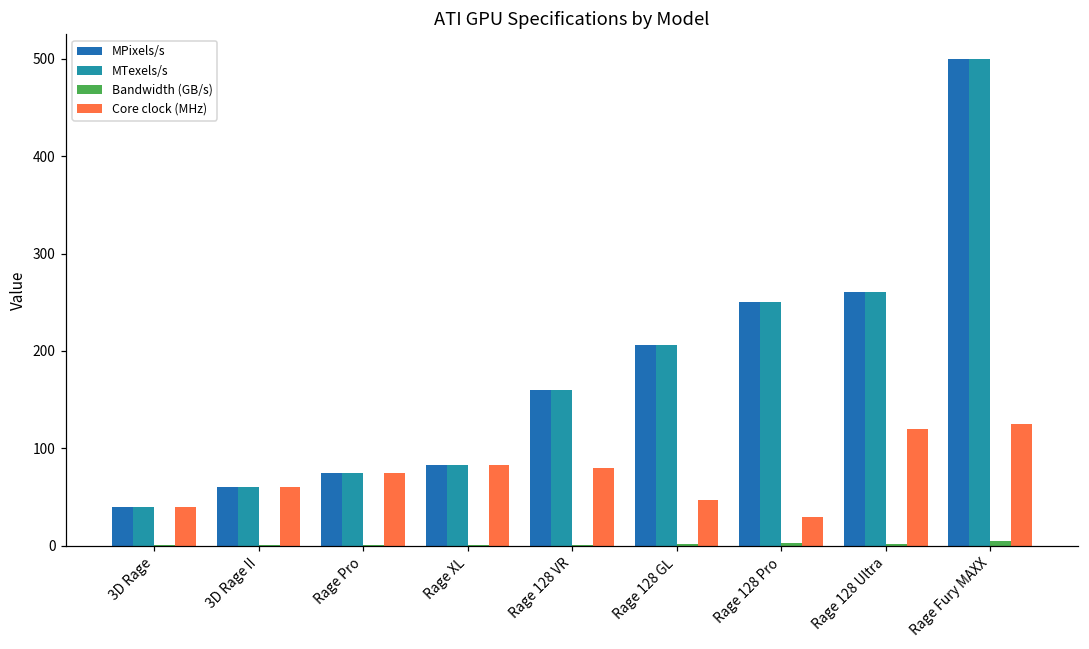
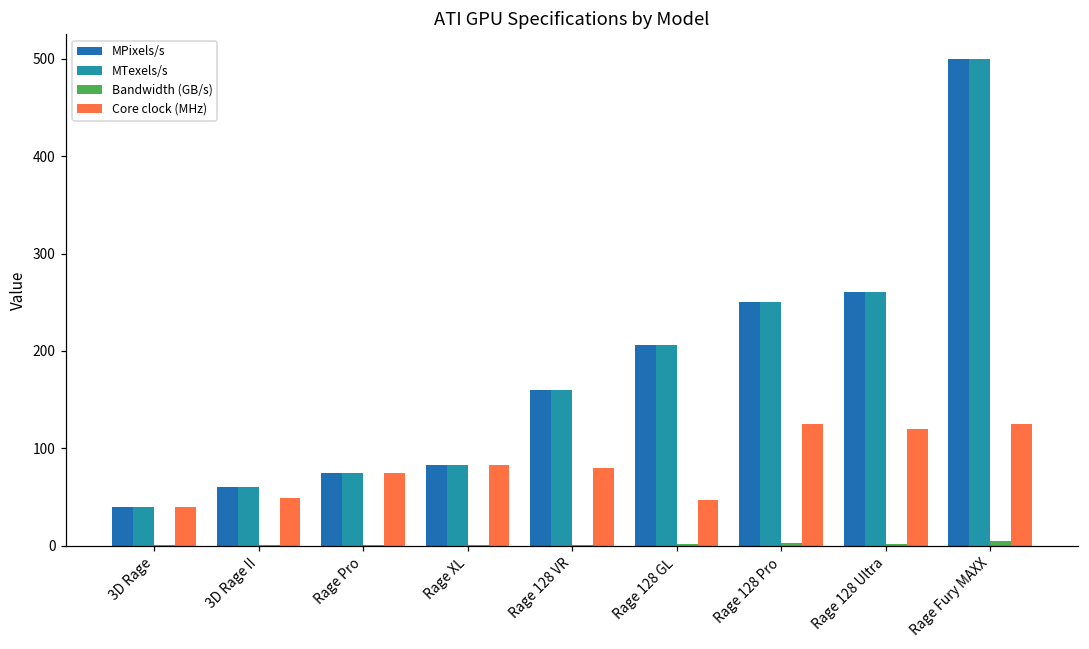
Core clock (MHz), 3D Rage II: 60 -> 50
Core clock (MHz), Rage 128 Pro: 30 -> 130
